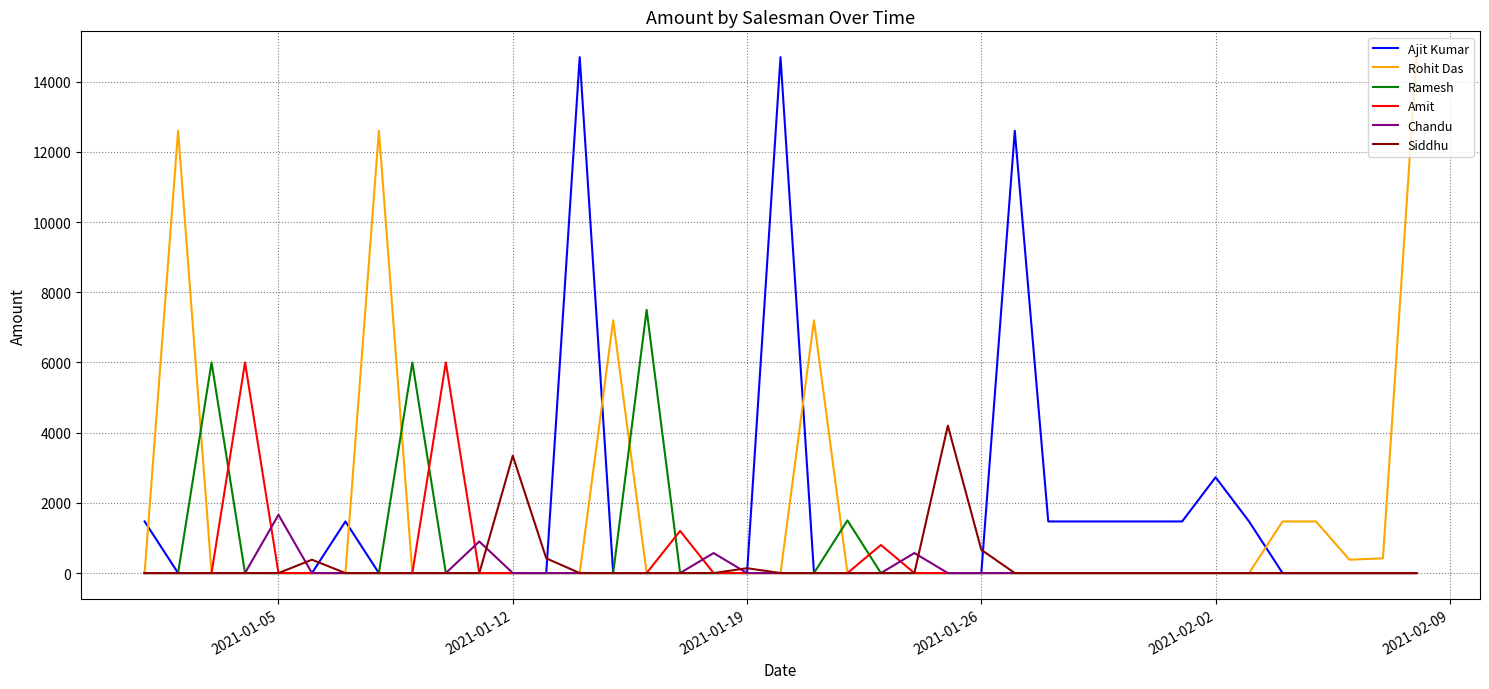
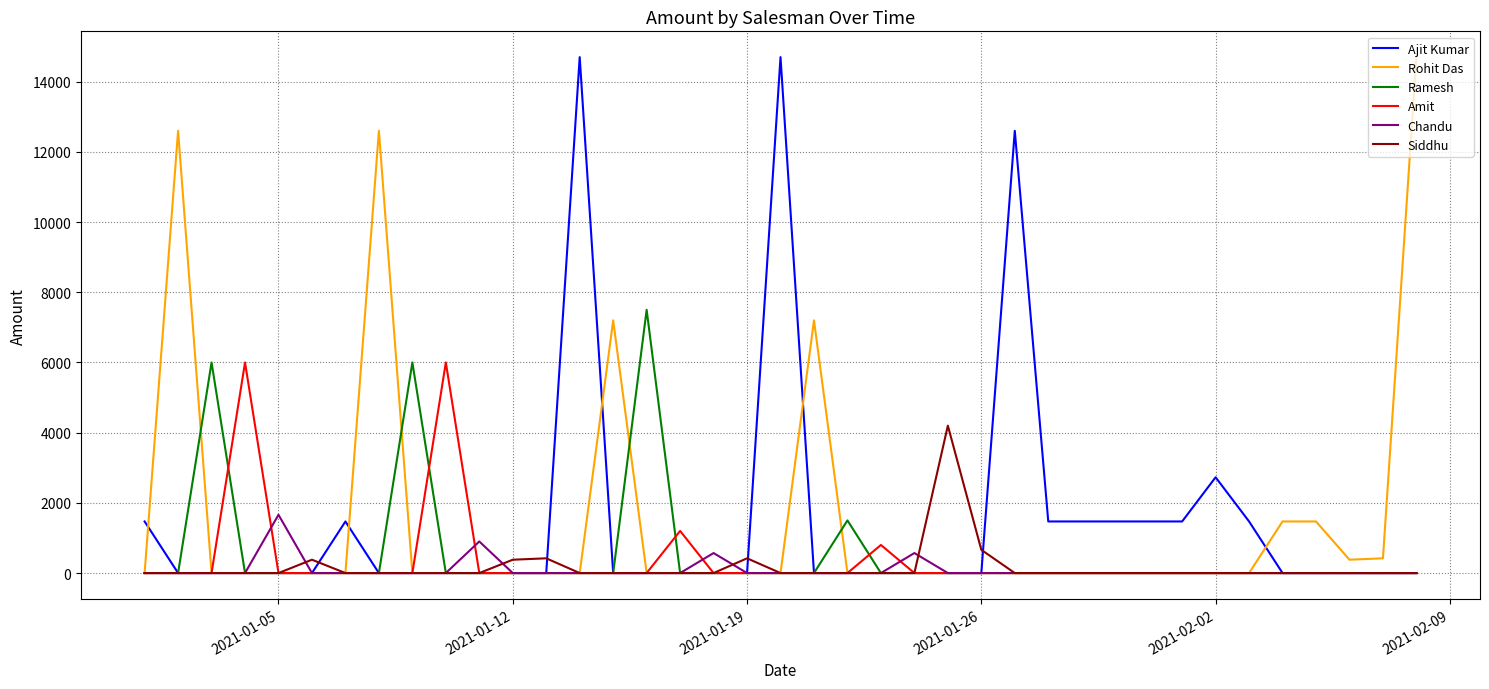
Siddhu, 2021-01-12: 3300 -> 400
Siddhu, 2021-01-19: 100 -> 400
